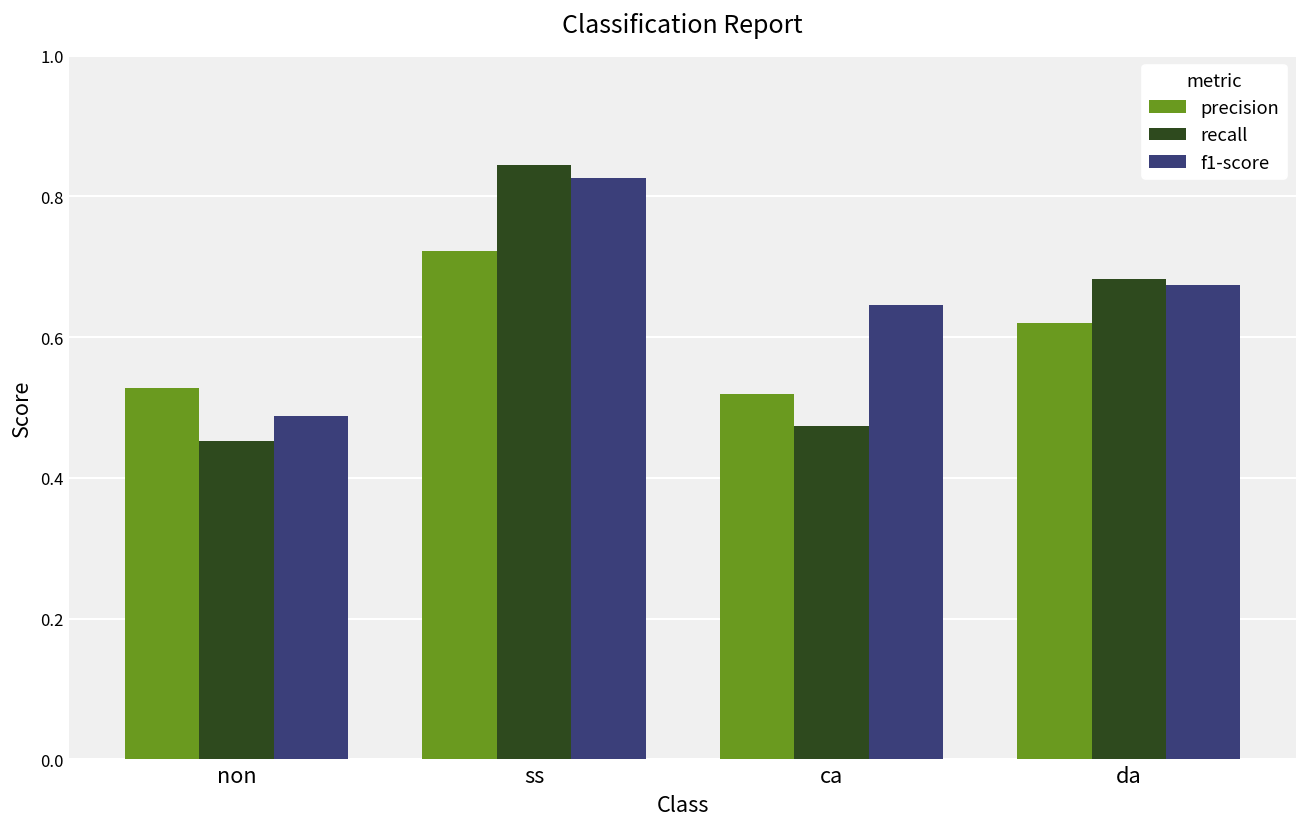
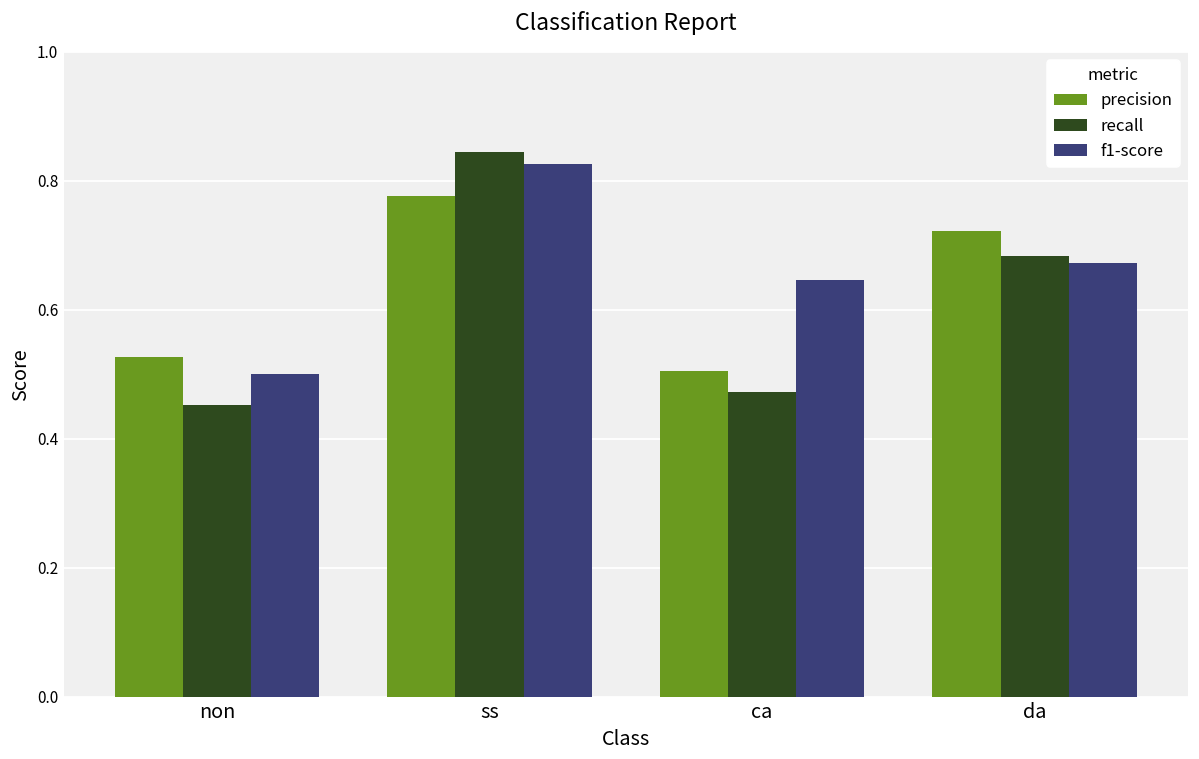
f1-score, non: 0.49 -> 0.50
precision, ss: 0.72 -> 0.78
precision, ca: 0.52 -> 0.50
precision, da: 0.62 -> 0.72
